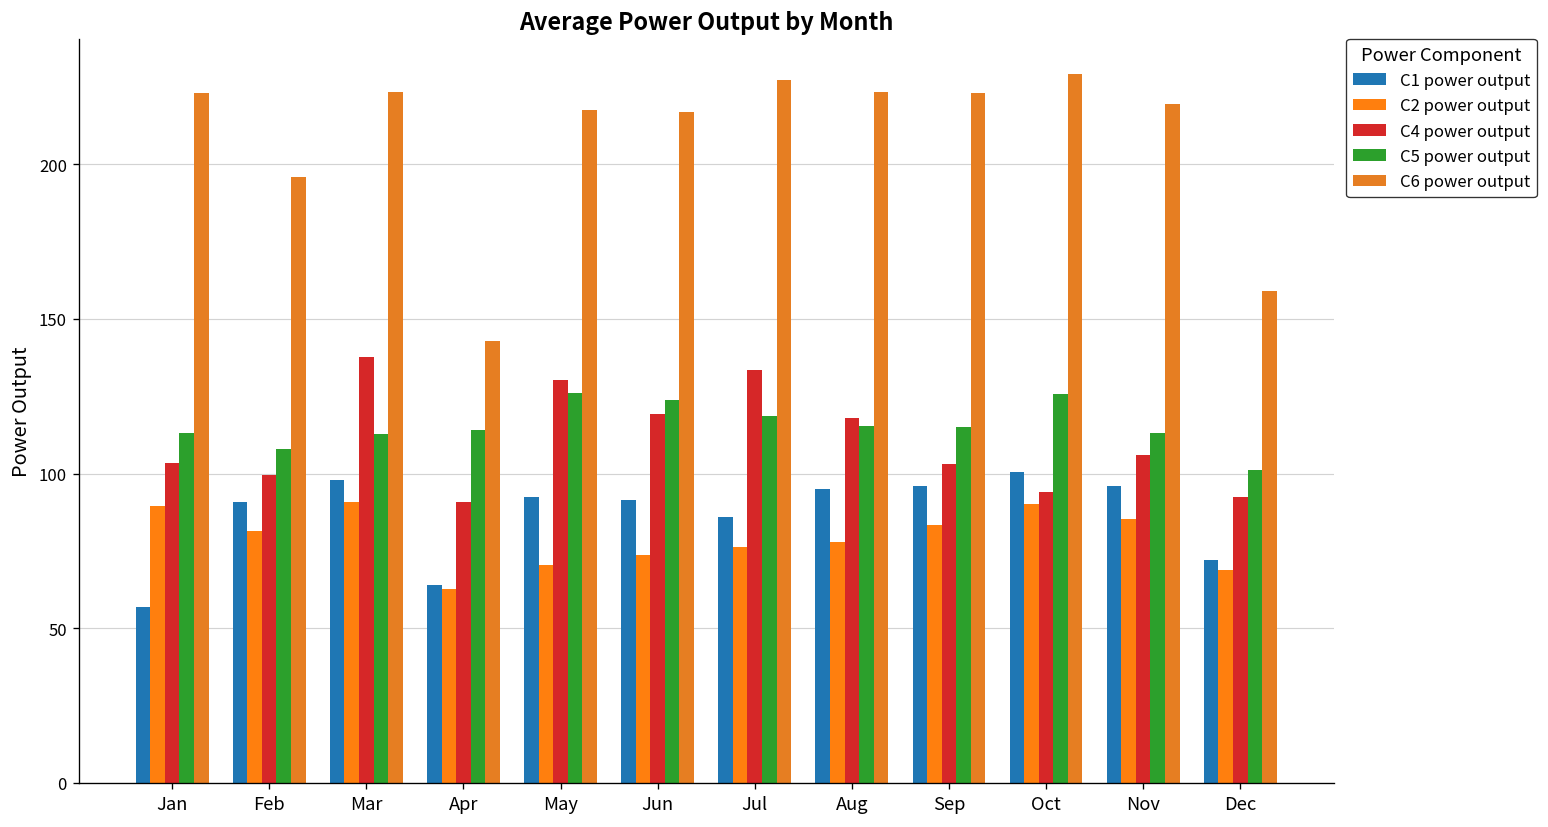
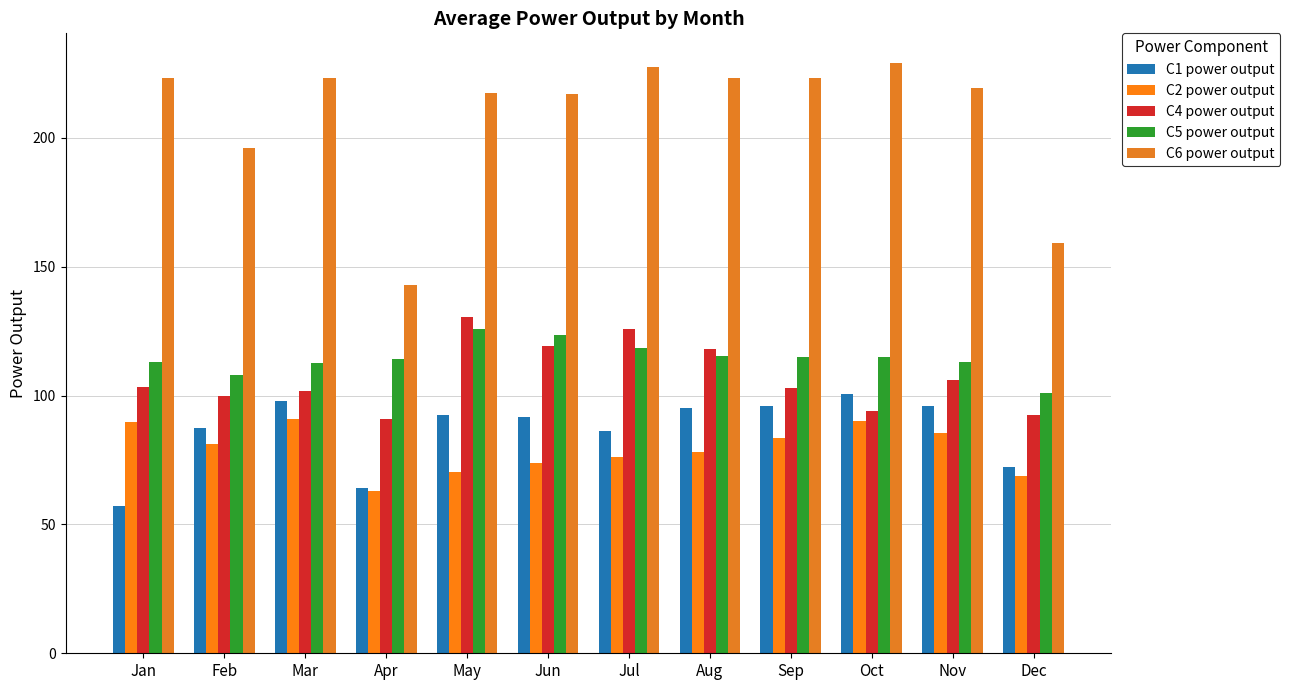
C1 power output, Feb: 91 -> 88
C4 power output, Mar: 138 -> 102
C4 power output, Jul: 134 -> 126
C5 power output, Oct: 126 -> 115
